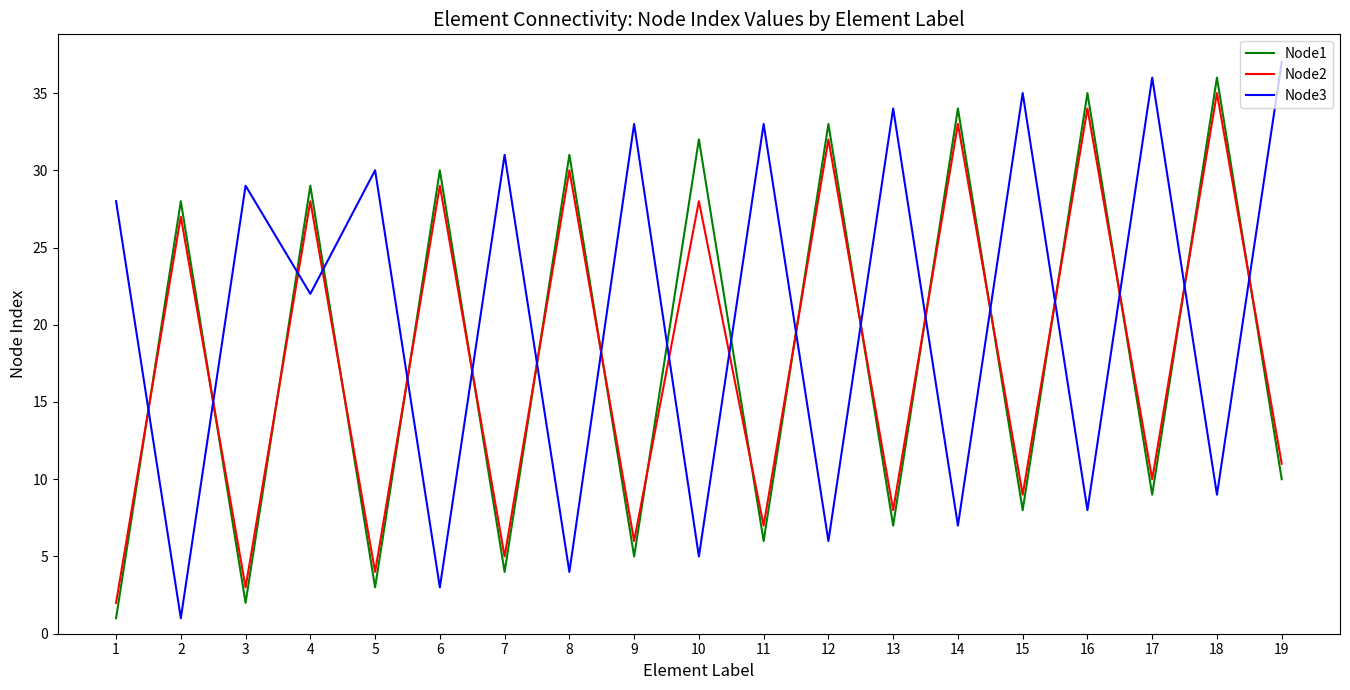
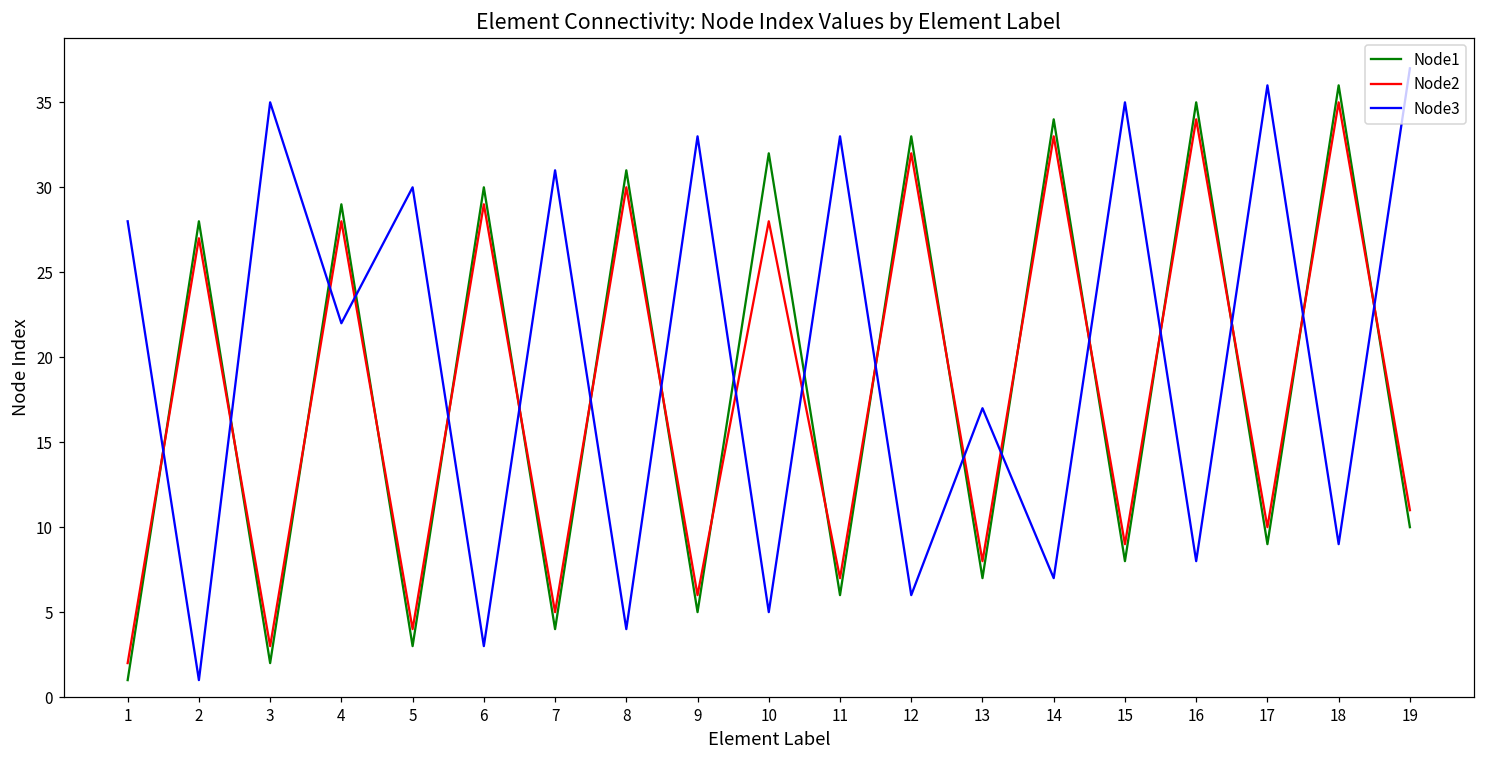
Node3, 3: 29 -> 35
Node3, 13: 34 -> 17
